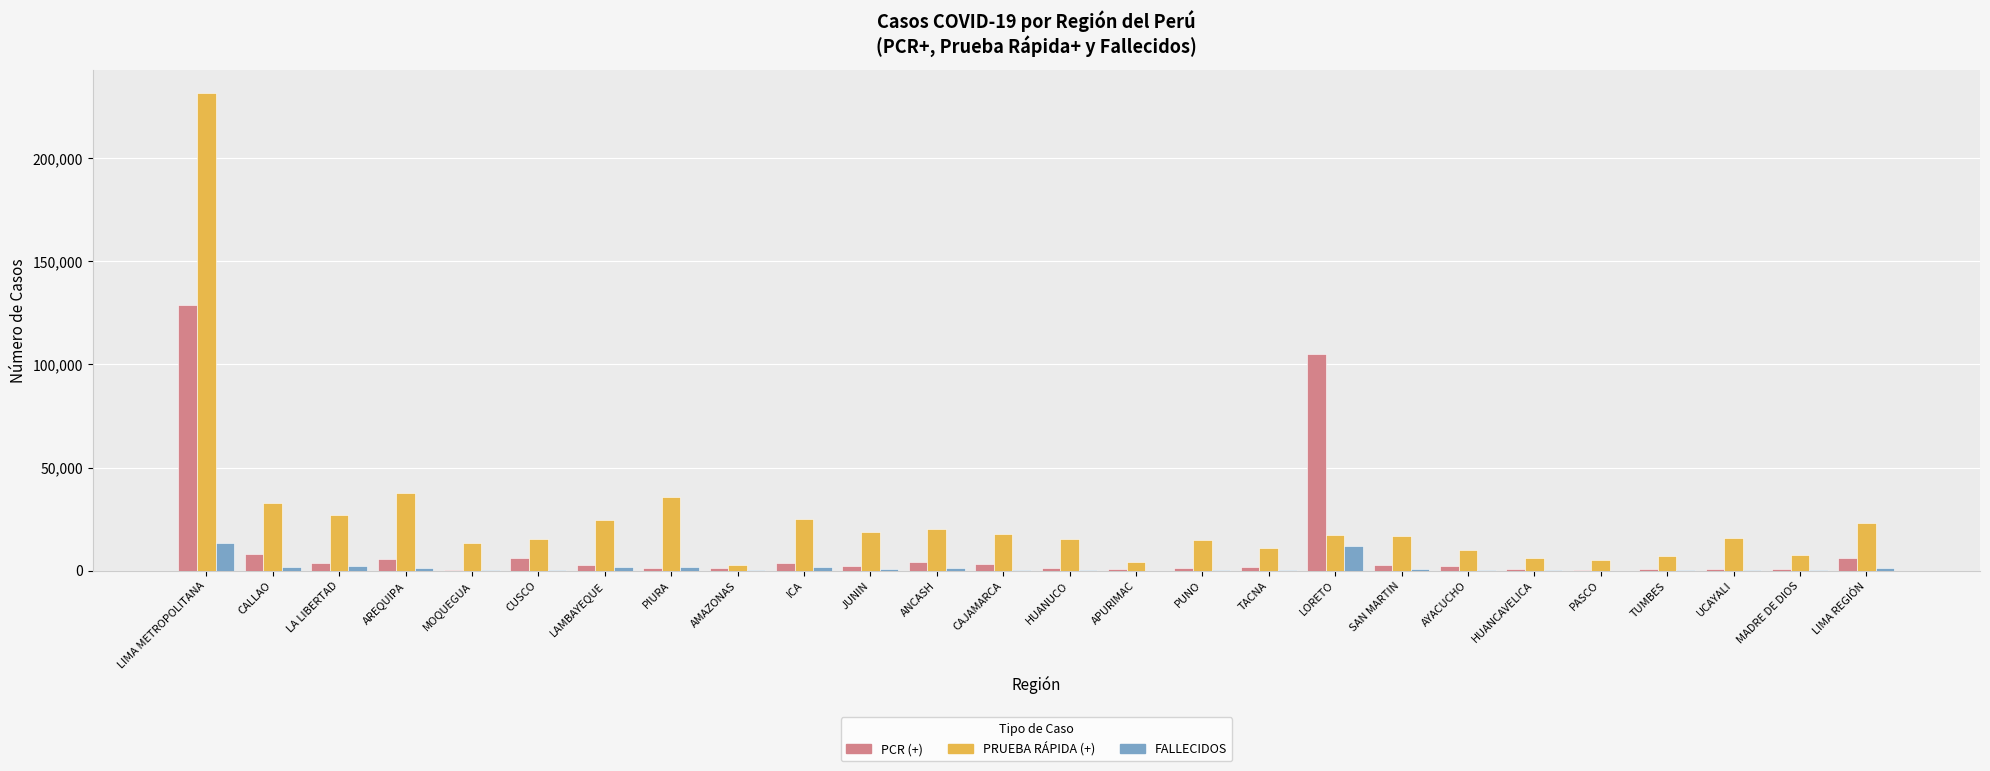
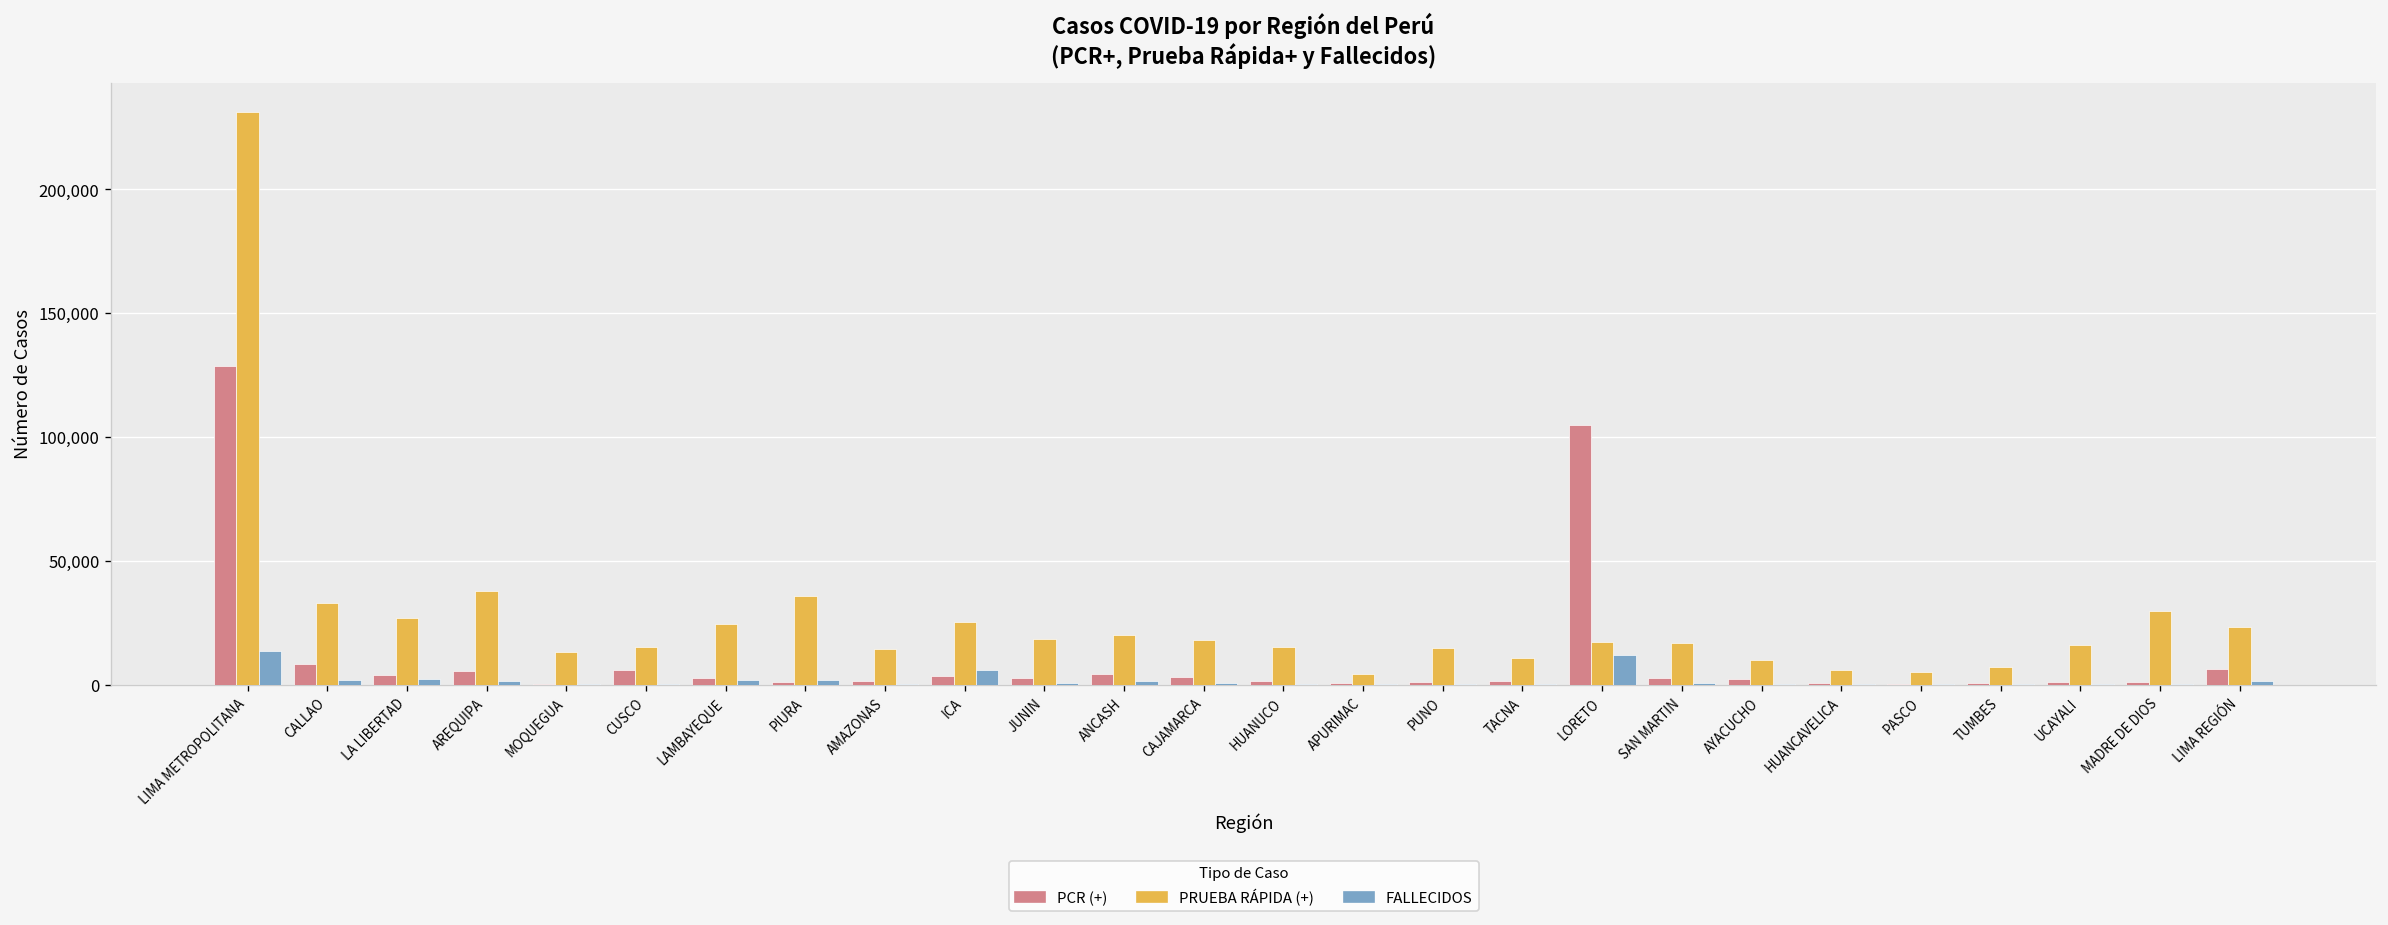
PRUEBA RÁPIDA (+), AMAZONAS: 3,000 -> 14,000
FALLECIDOS, ICA: 2,000 -> 6,000
PRUEBA RÁPIDA (+), MADRE DE DIOS: 8,000 -> 30,000
